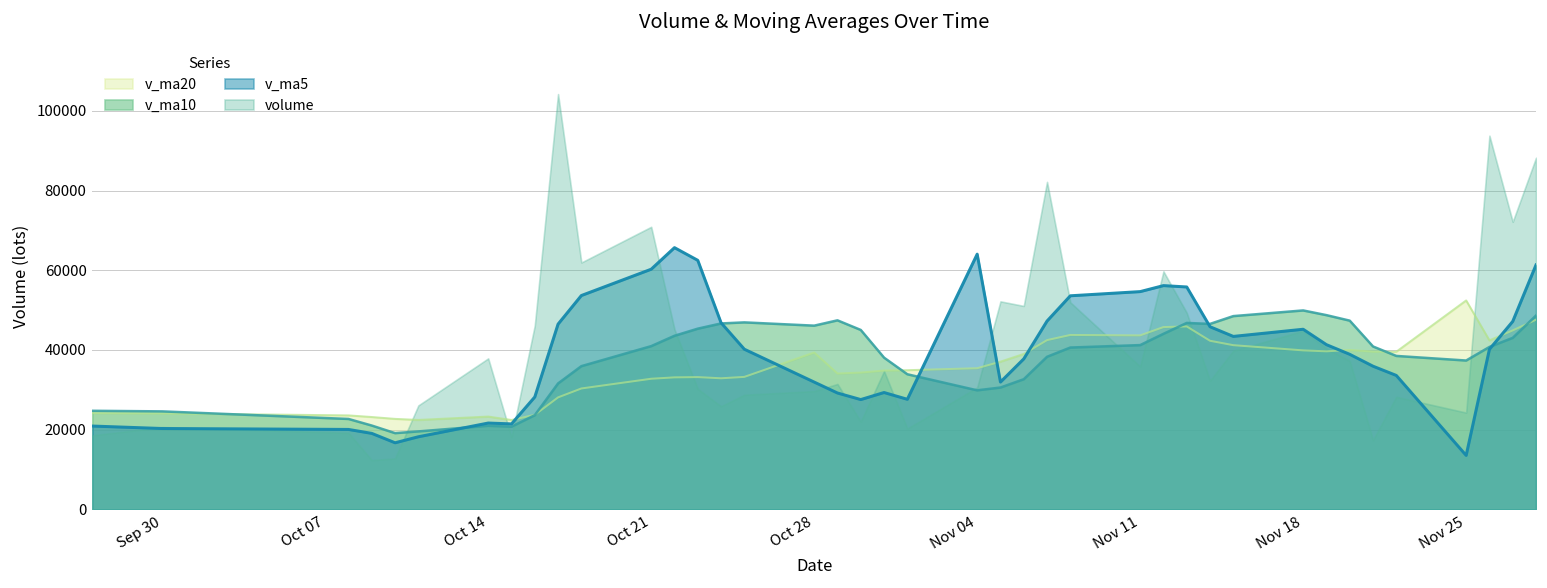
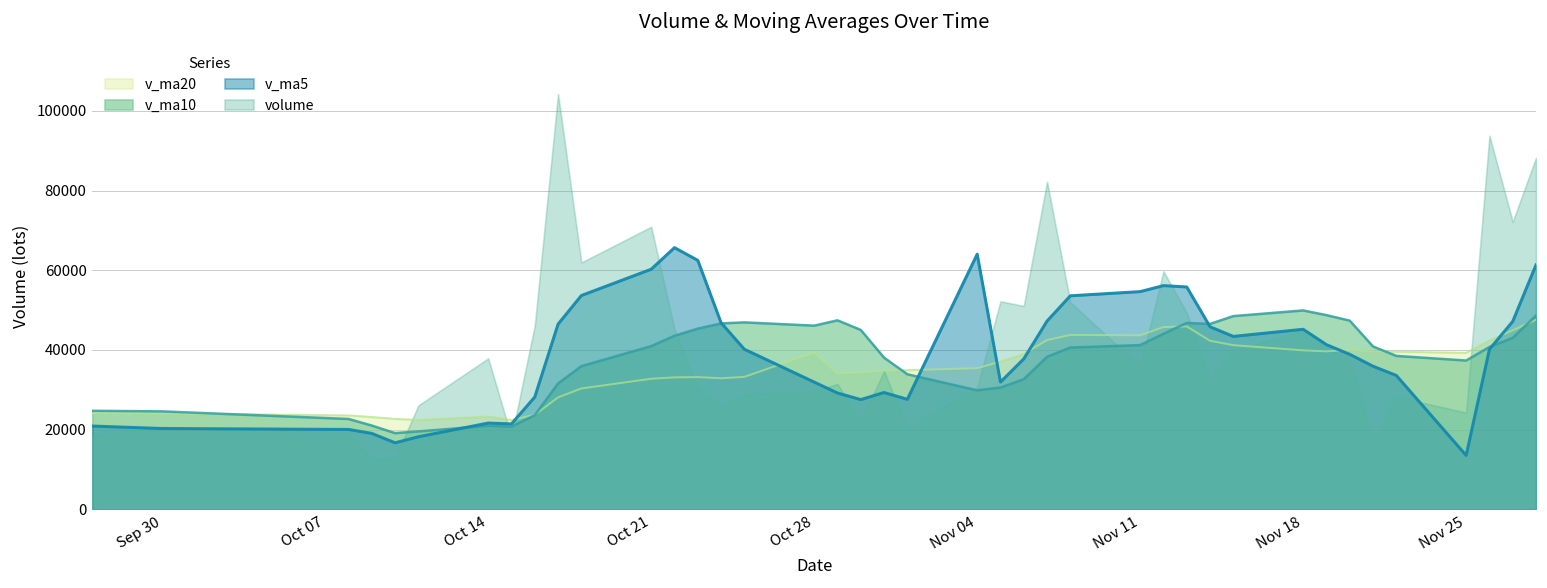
v_ma20, Nov 25: 52000 -> 39000
